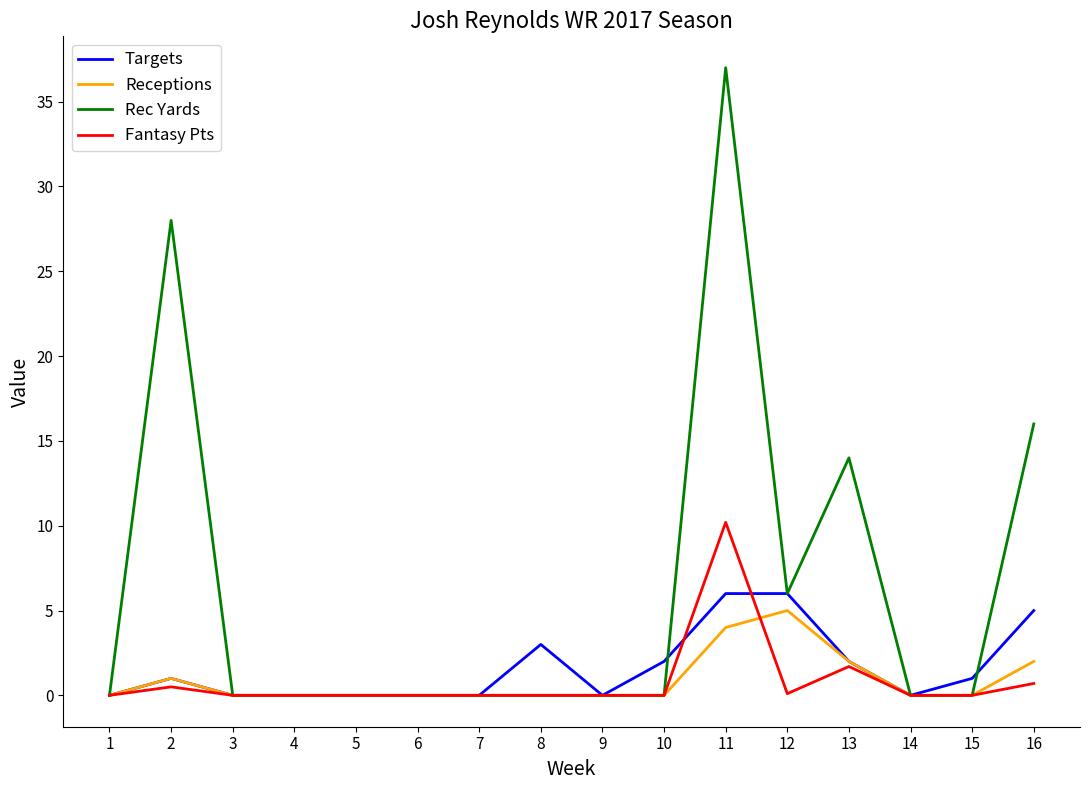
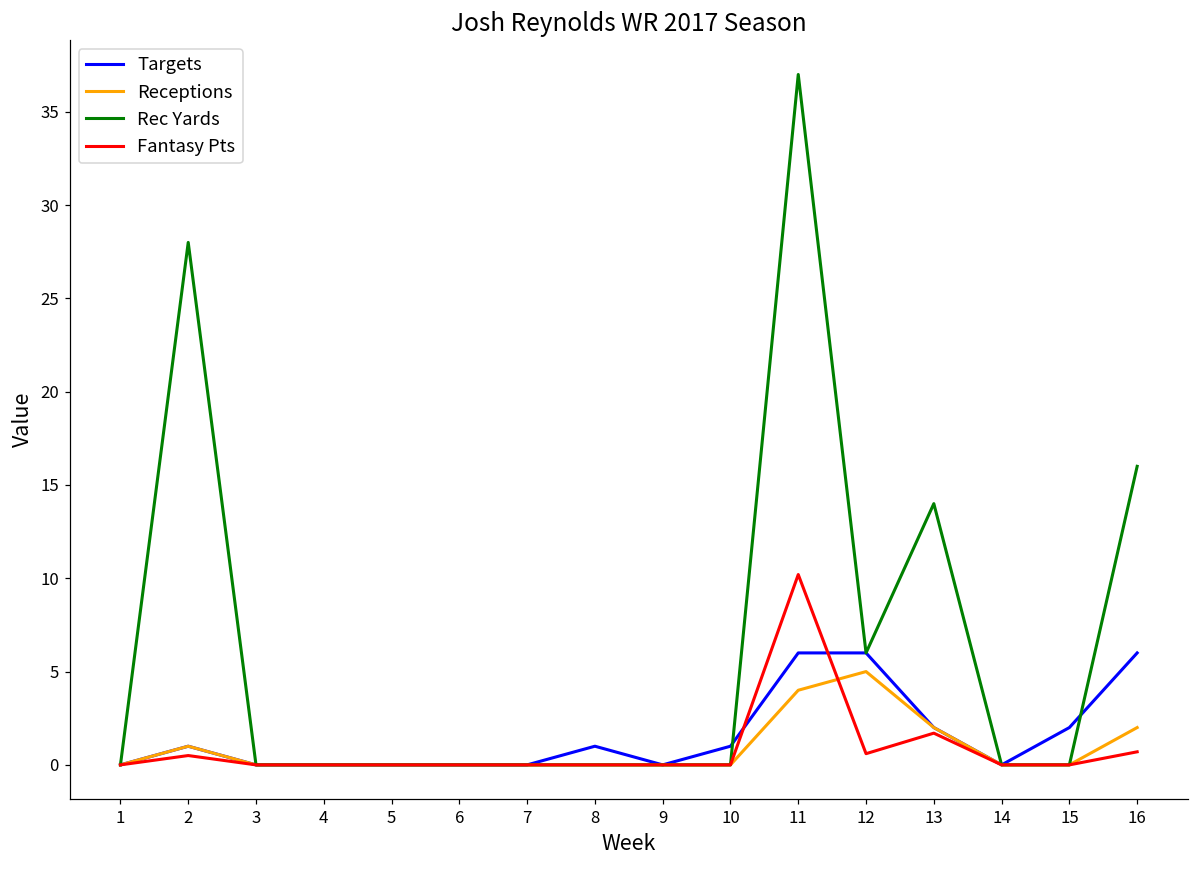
Targets, 8: 3 -> 1
Targets, 10: 2 -> 1
Fantasy Pts, 12: 0.1 -> 0.6
Targets, 15: 1 -> 2
Targets, 16: 5 -> 6
